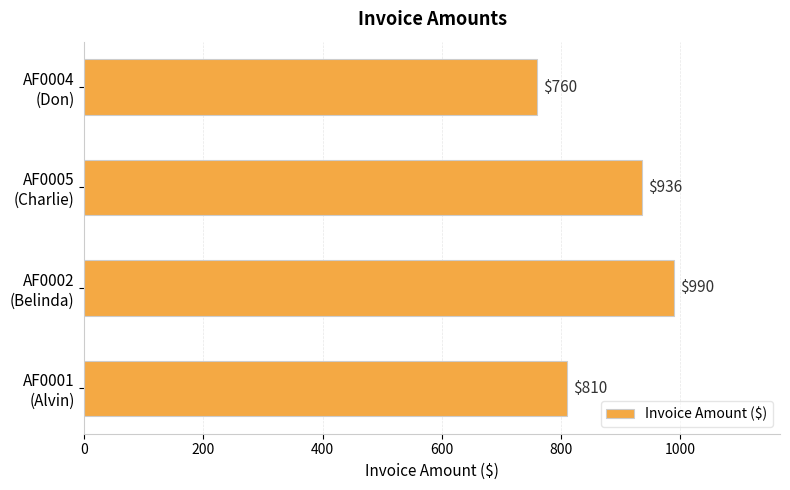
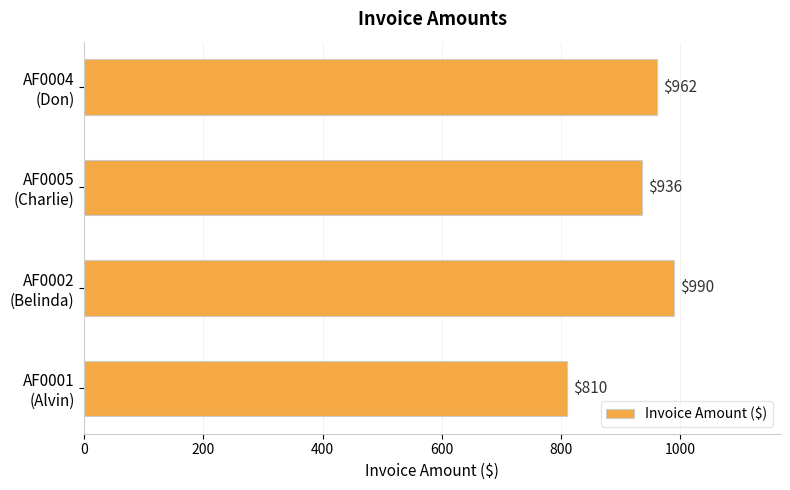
AF0004 (Don): $760 -> $962
